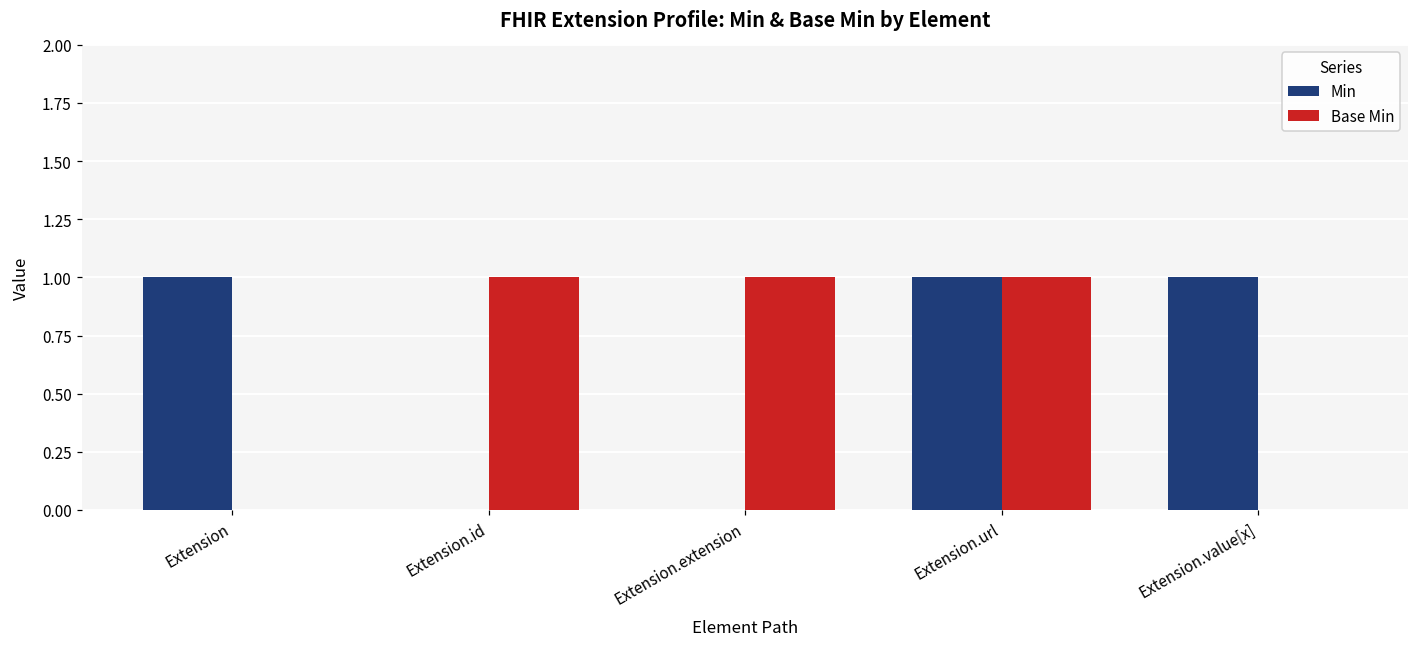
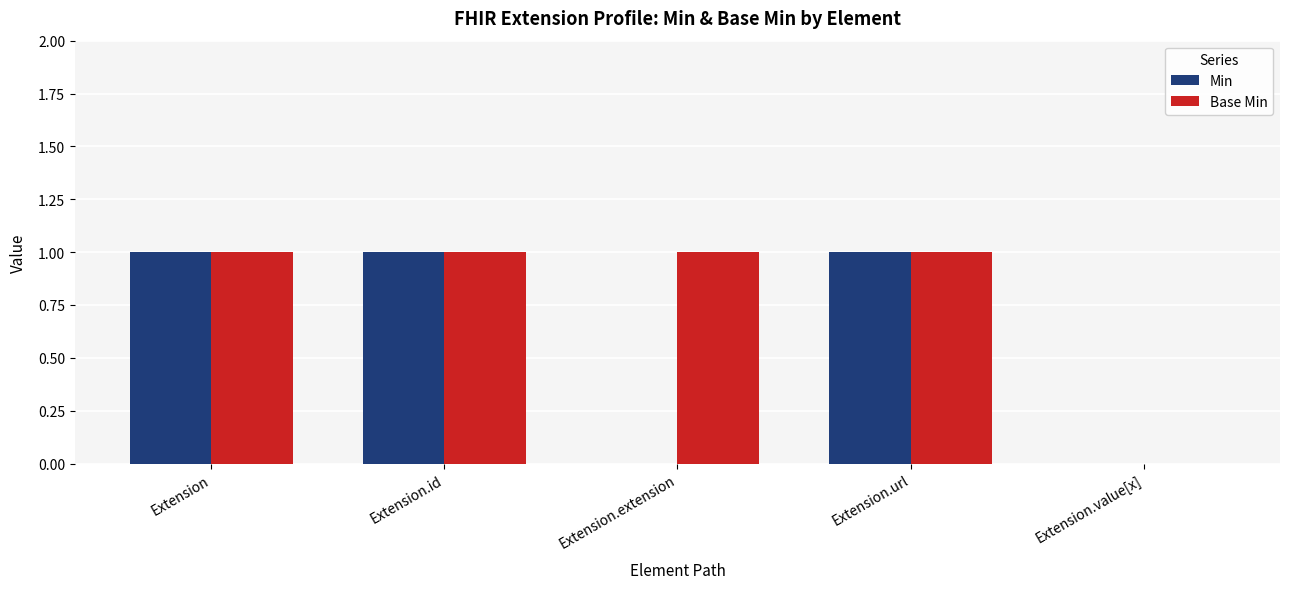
Base Min, Extension: 0 -> 1
Min, Extension.id: 0 -> 1
Min, Extension.value[x]: 1 -> 0
